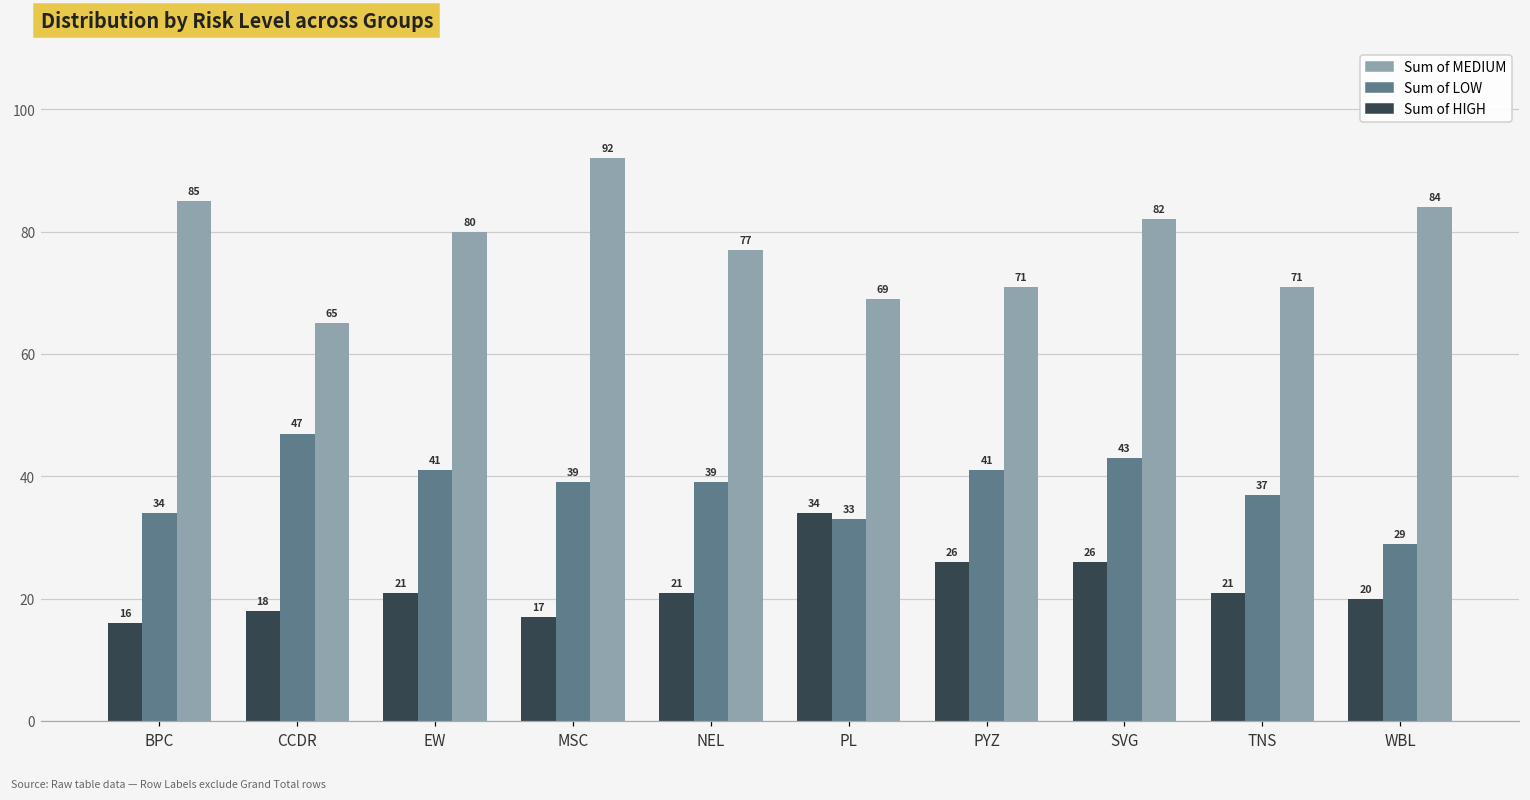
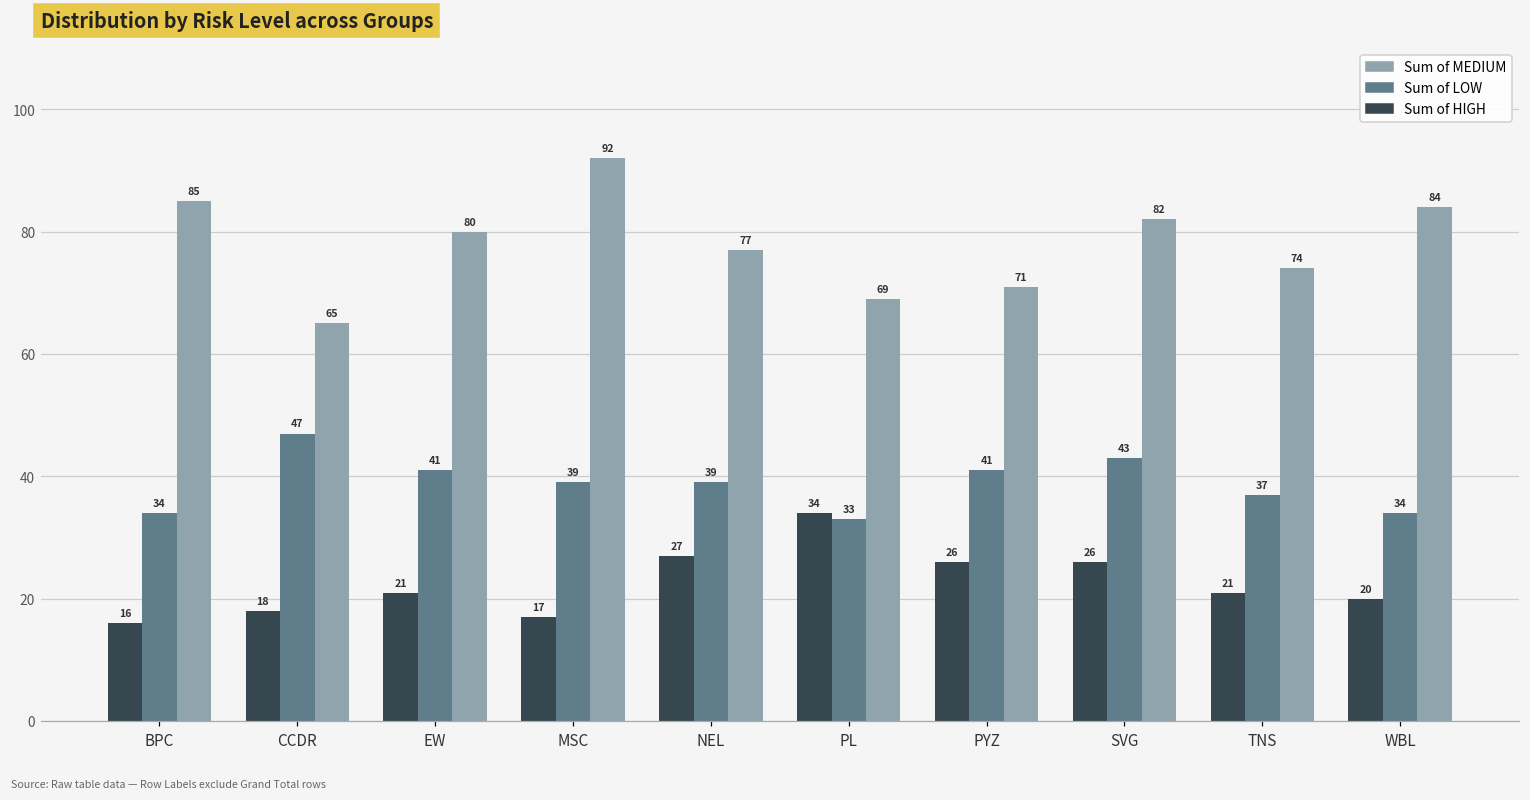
Sum of HIGH, NEL: 21 -> 27
Sum of MEDIUM, TNS: 71 -> 74
Sum of LOW, WBL: 29 -> 34
